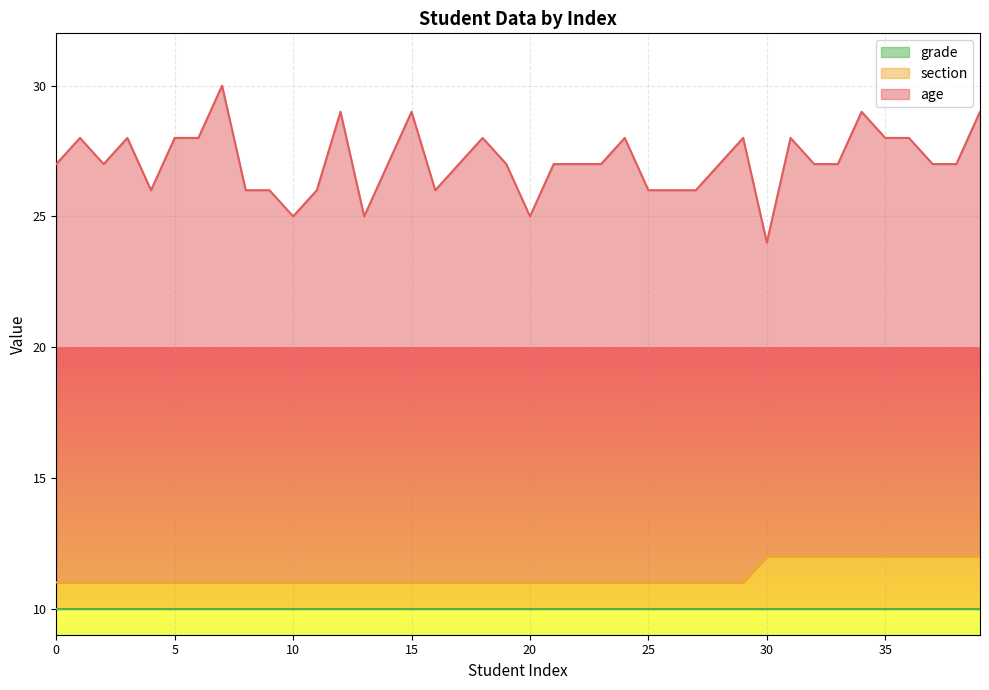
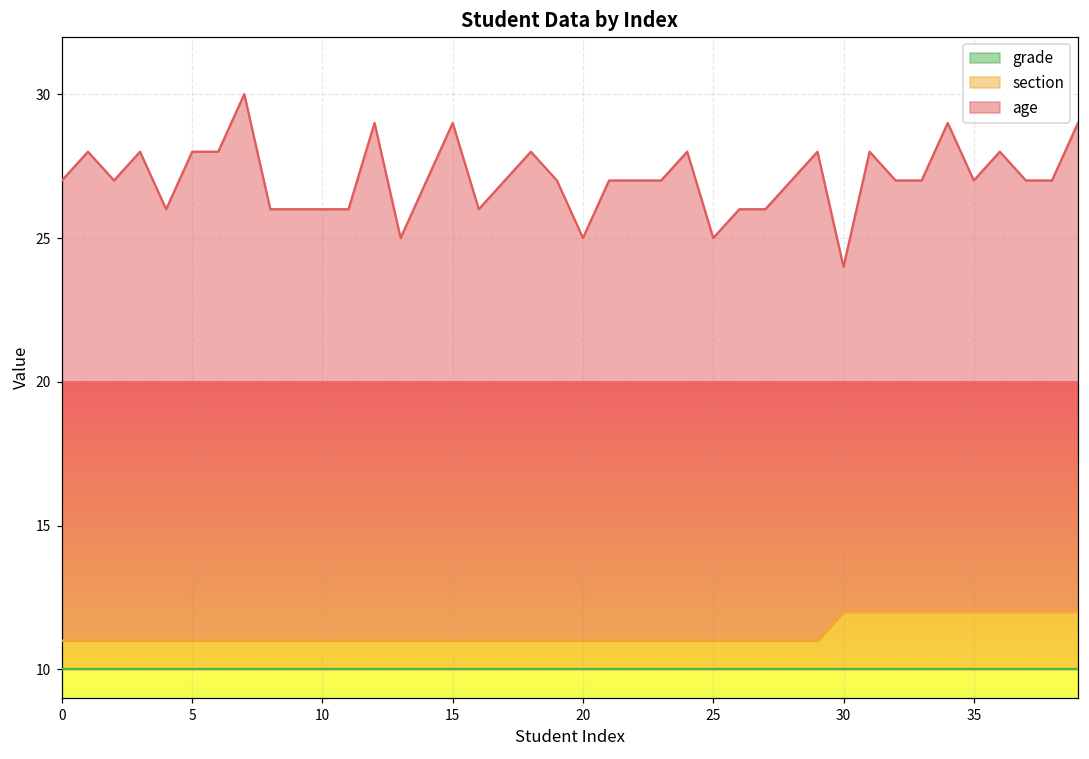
age, 10: 14 -> 15
age, 25: 15 -> 14
age, 35: 16 -> 15
